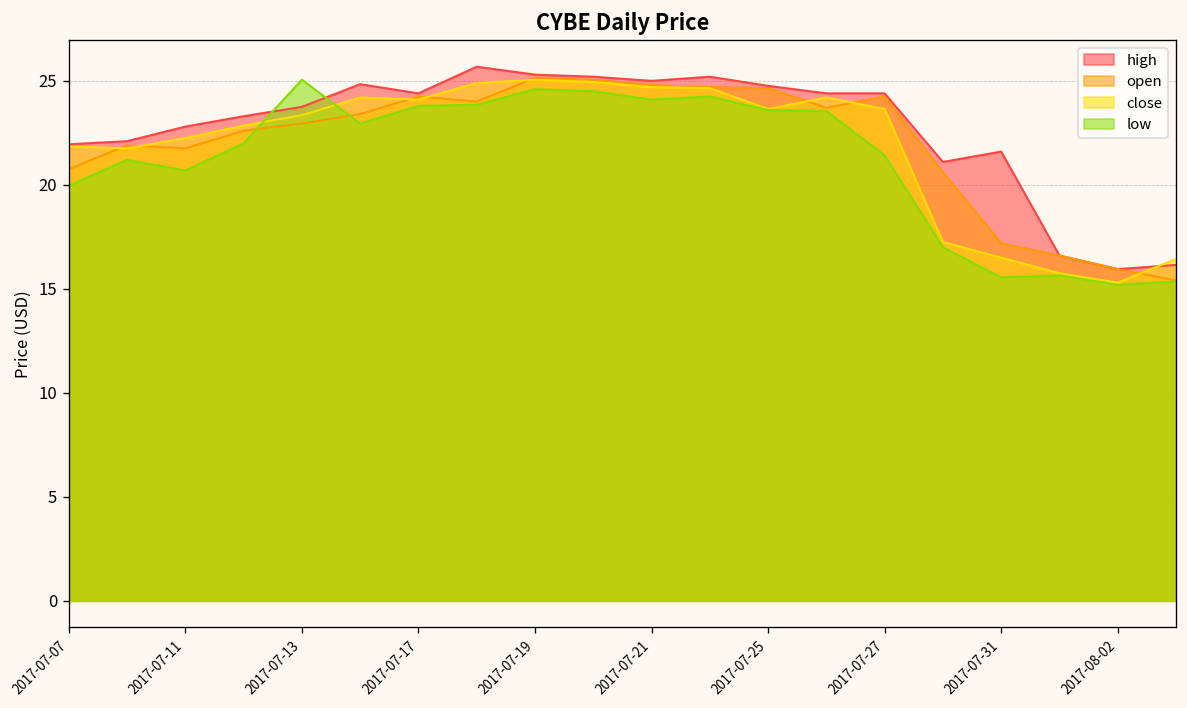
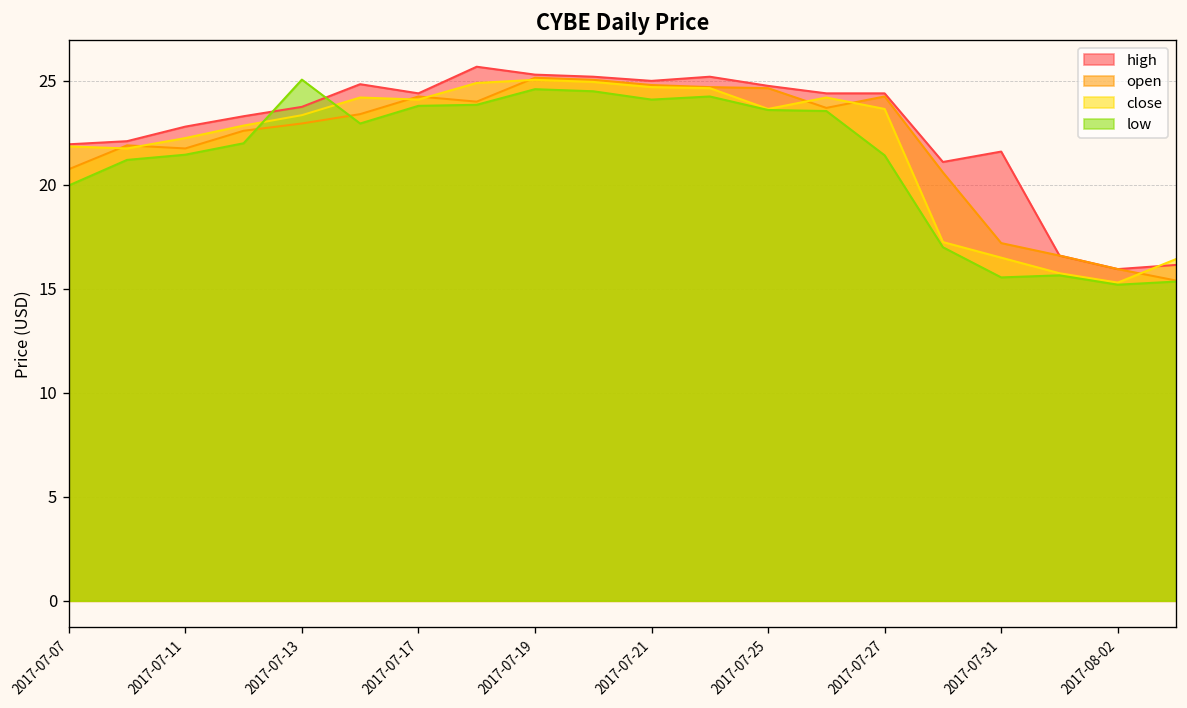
low, 2017-07-11: 20.7 -> 21.5
